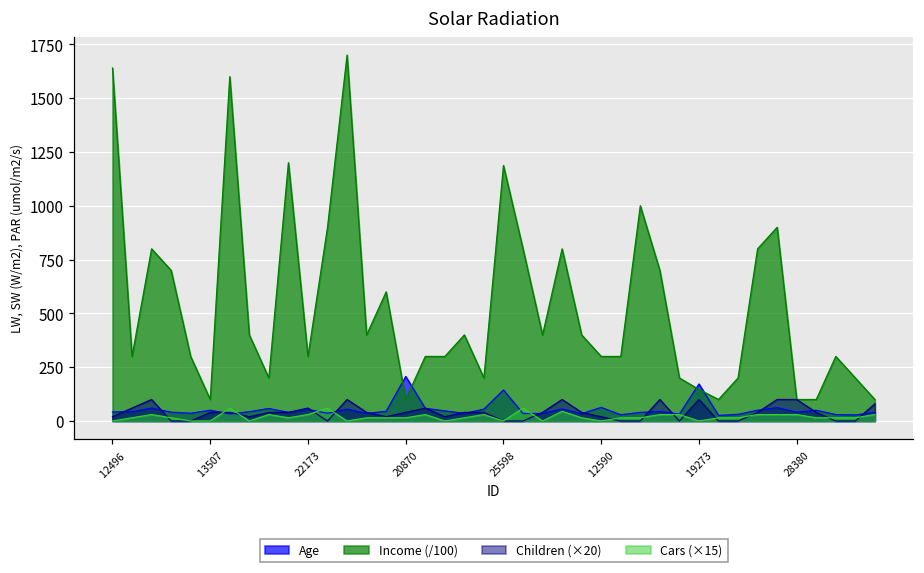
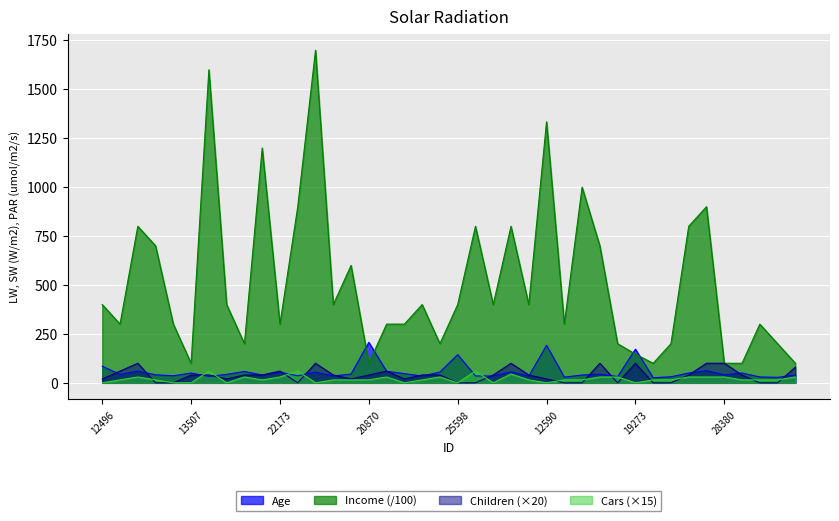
Age, 12496: 40 -> 90
Income (/100), 12496: 1640 -> 400
Income (/100), 25598: 1190 -> 400
Age, 12590: 60 -> 190
Income (/100), 12590: 300 -> 1330
